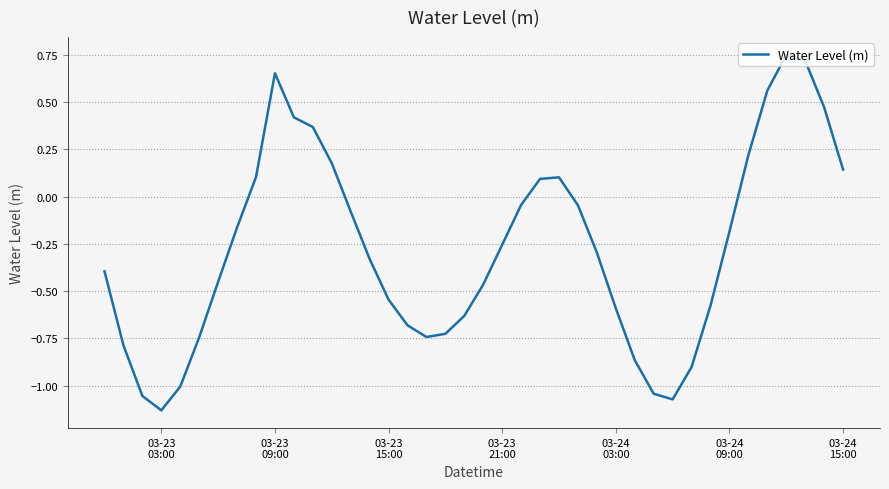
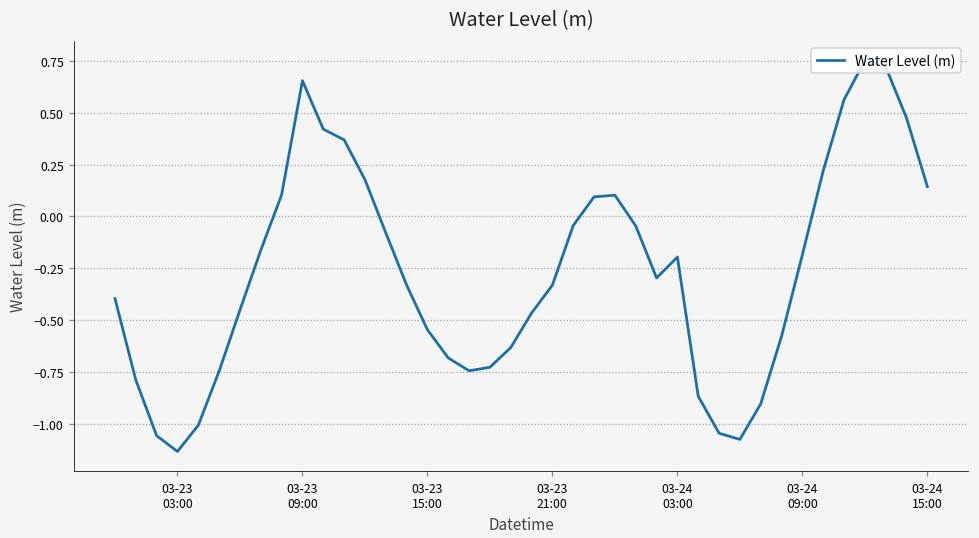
03-23 21:00: -0.25 -> -0.33
03-24 03:00: -0.59 -> -0.20
